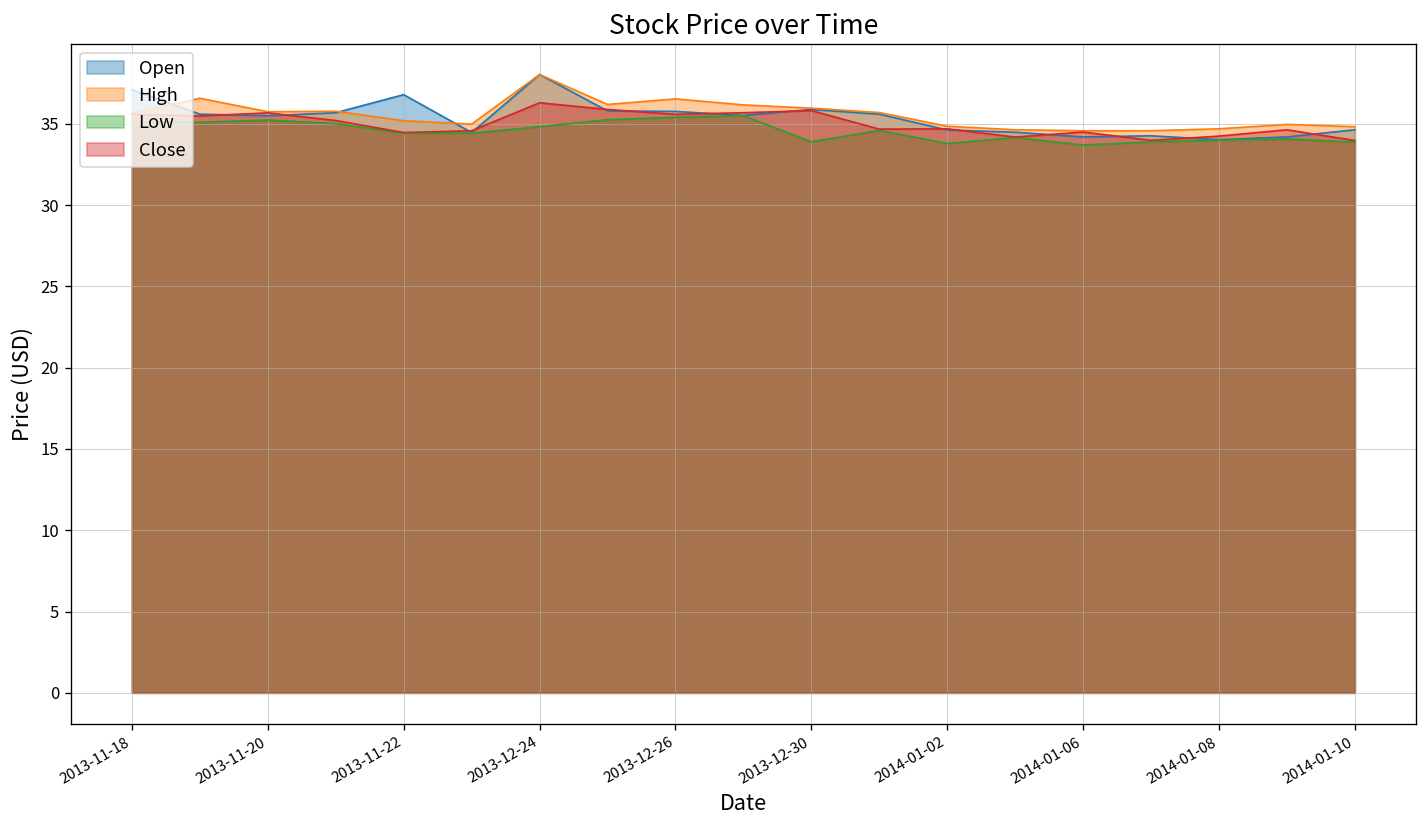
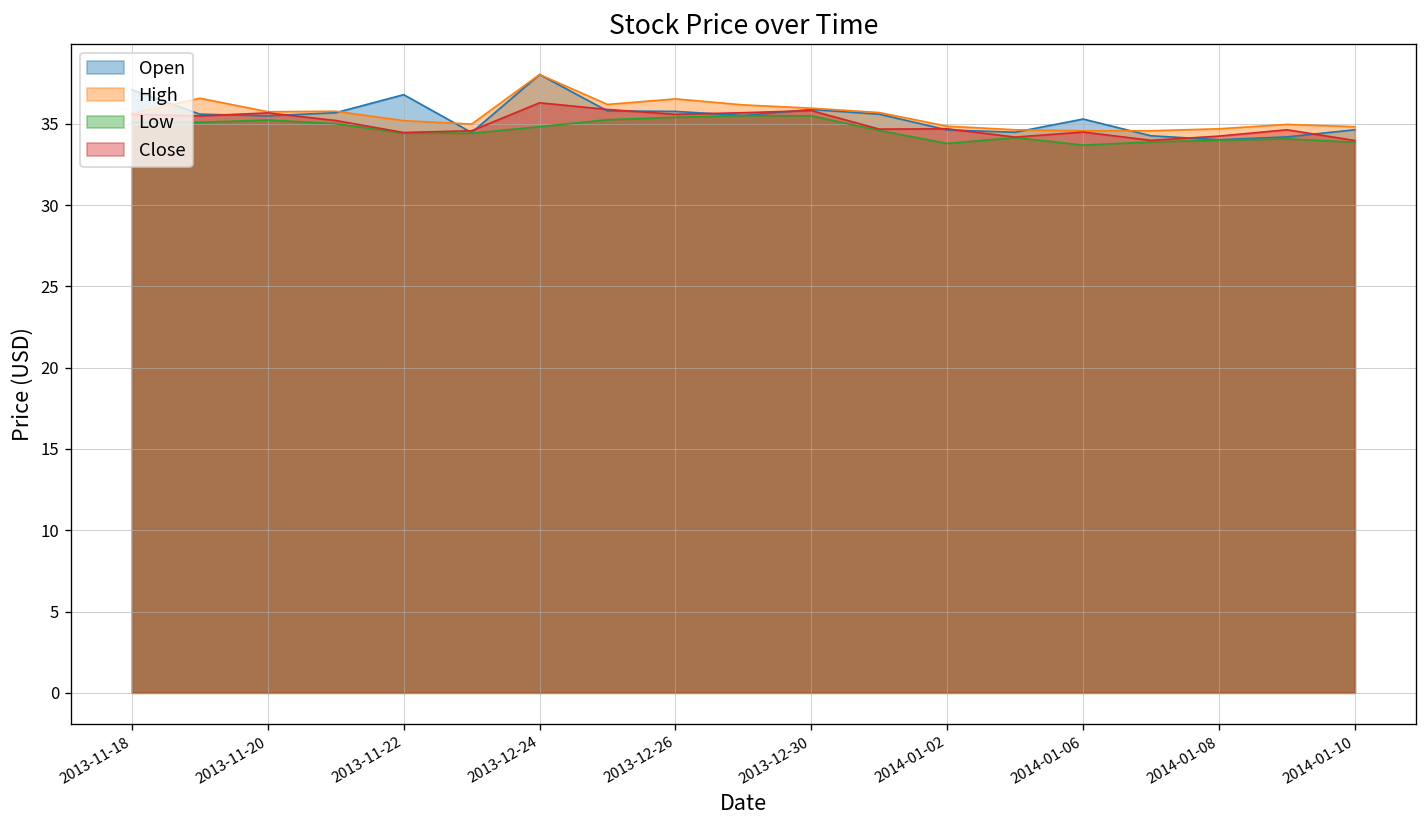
Low, 2013-12-30: 33.9 -> 35.5
Open, 2014-01-06: 34.2 -> 35.3
